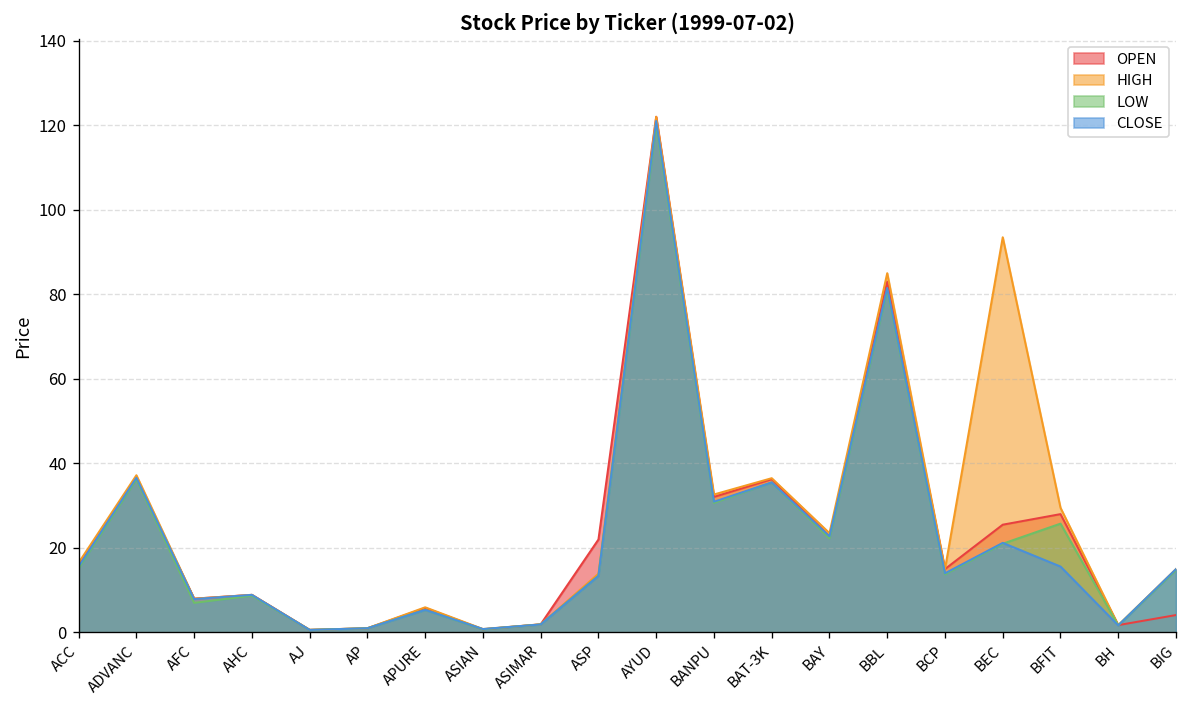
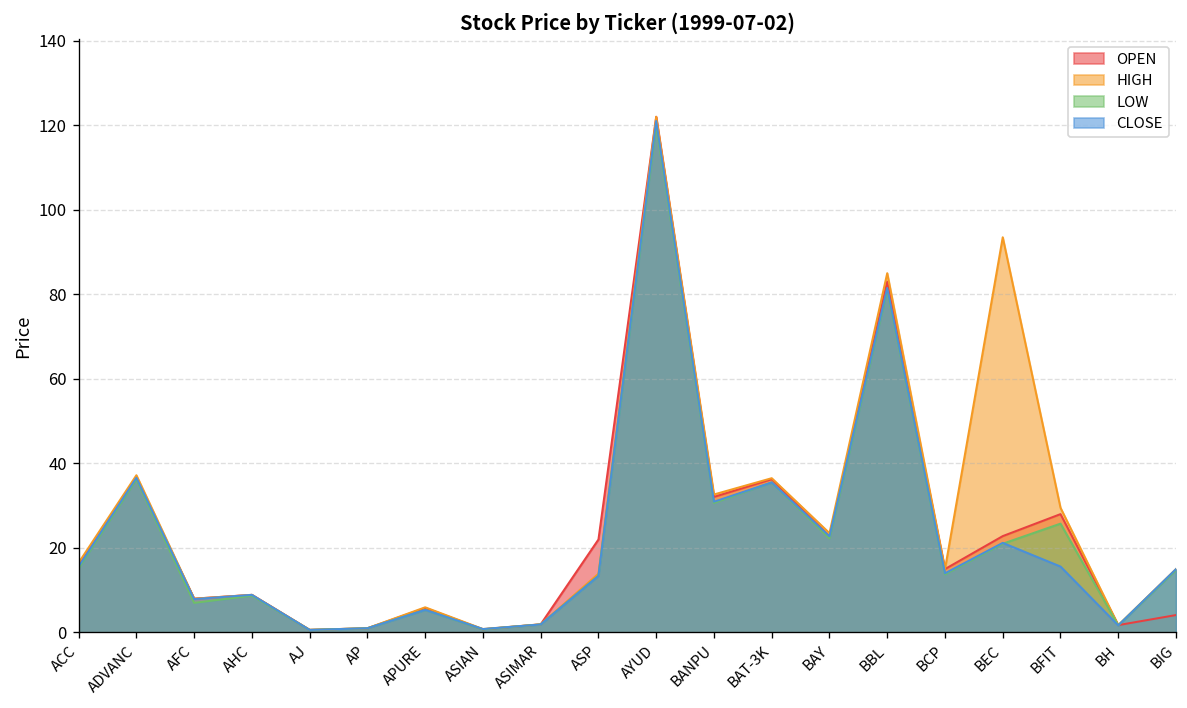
OPEN, BEC: 26 -> 23
